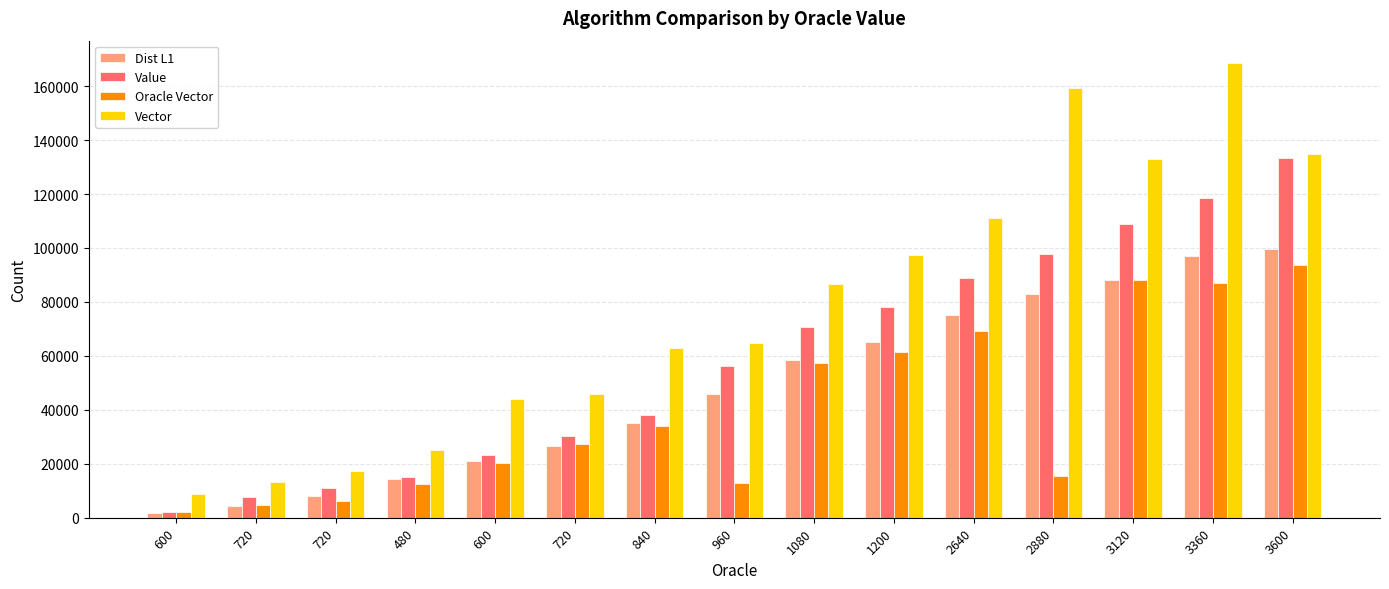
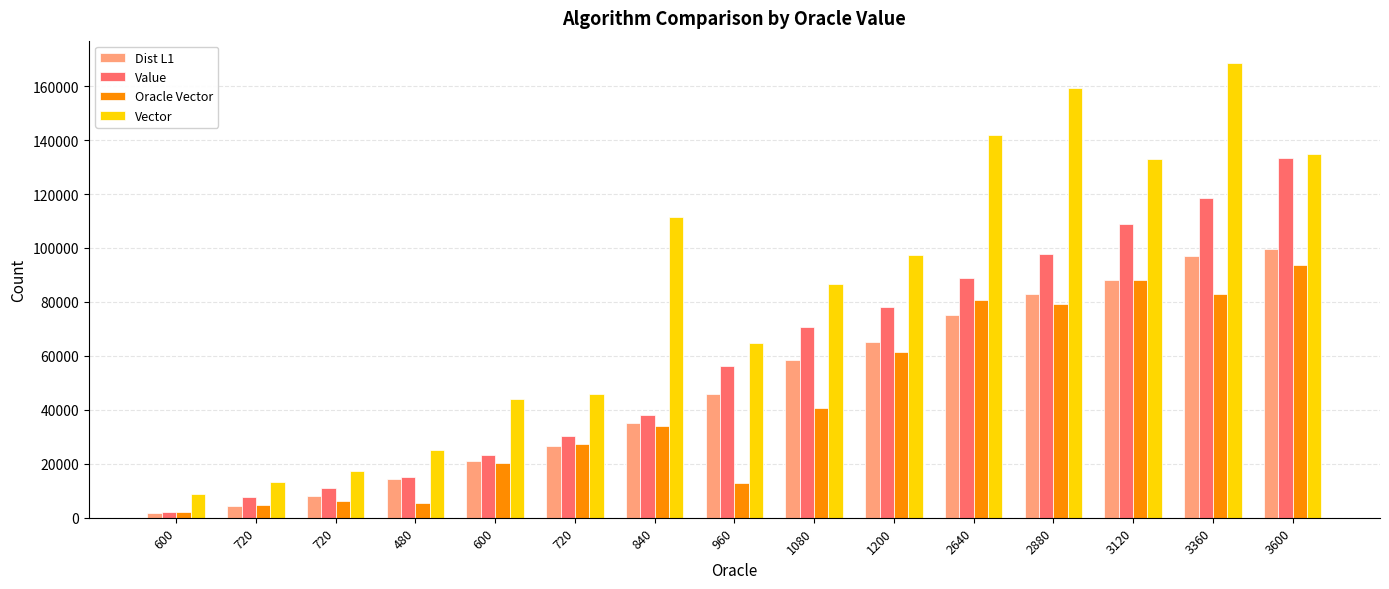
Oracle Vector, 480: 13000 -> 5000
Vector, 840: 63000 -> 111000
Oracle Vector, 1080: 57000 -> 41000
Oracle Vector, 2640: 69000 -> 81000
Vector, 2640: 111000 -> 142000
Oracle Vector, 2880: 15000 -> 79000
Oracle Vector, 3360: 87000 -> 83000
